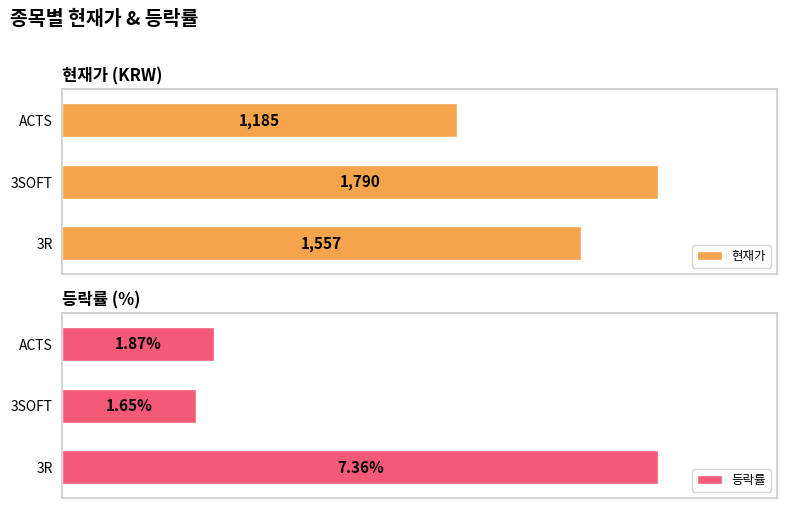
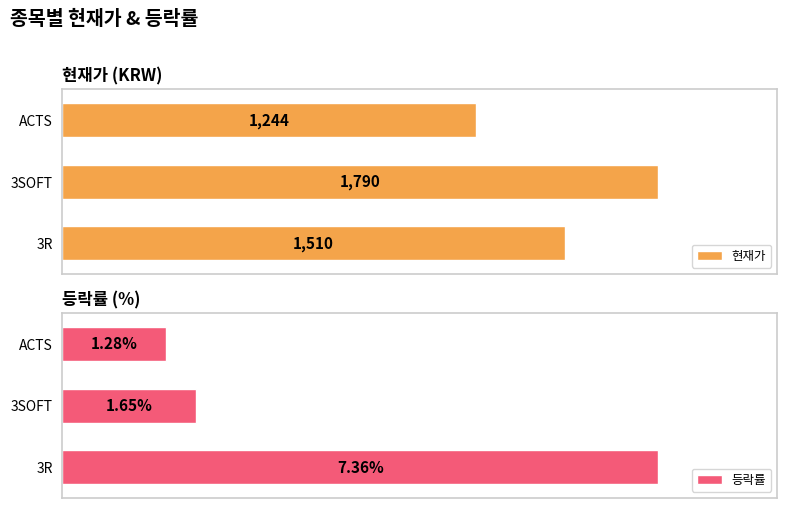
현재가 (KRW), ACTS: 1,185 -> 1,244
현재가 (KRW), 3R: 1,557 -> 1,510
등락률 (%), ACTS: 1.87% -> 1.28%
